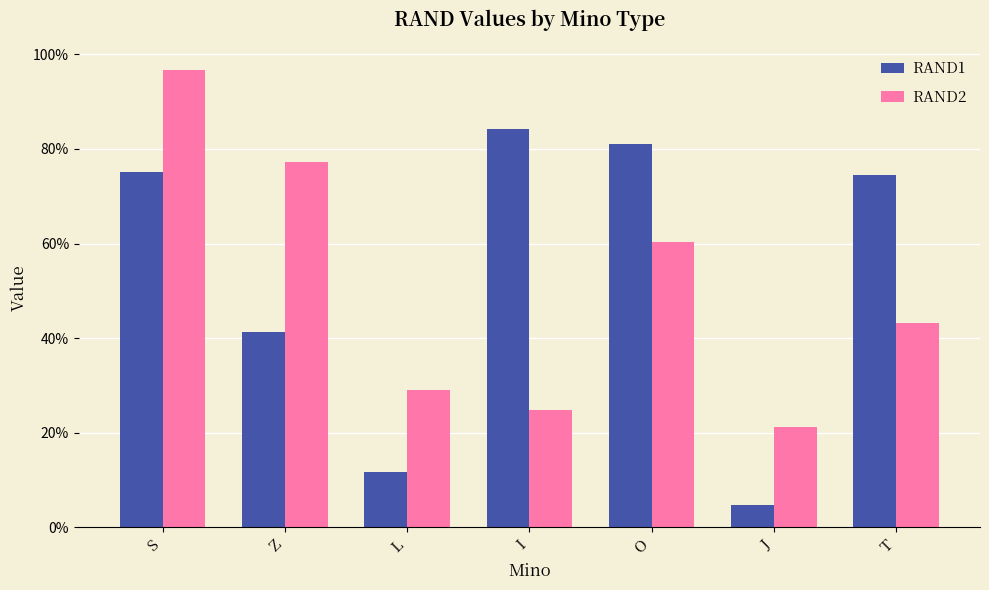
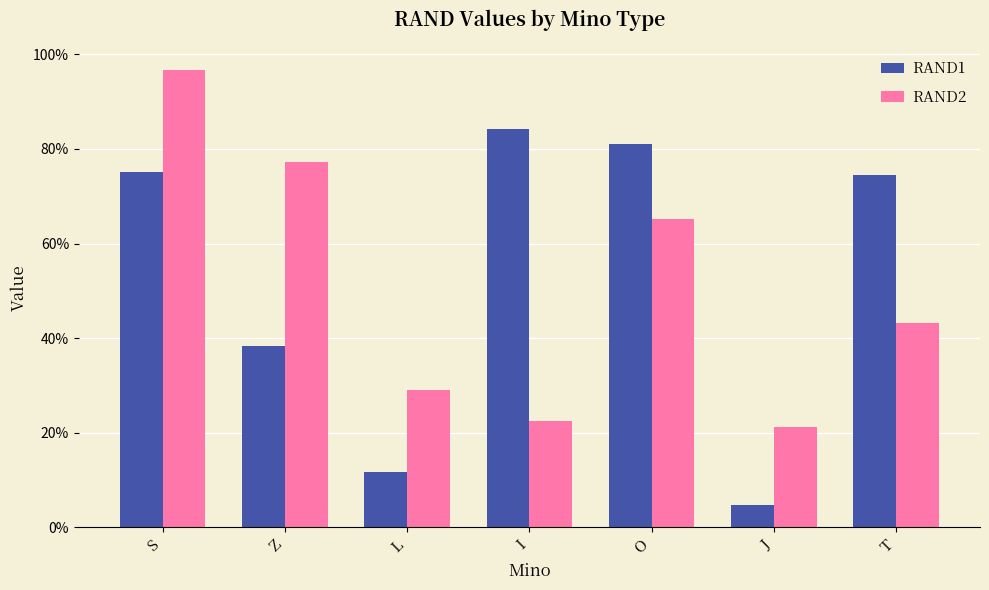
RAND1, Z: 41% -> 38%
RAND2, I: 25% -> 23%
RAND2, O: 60% -> 65%
